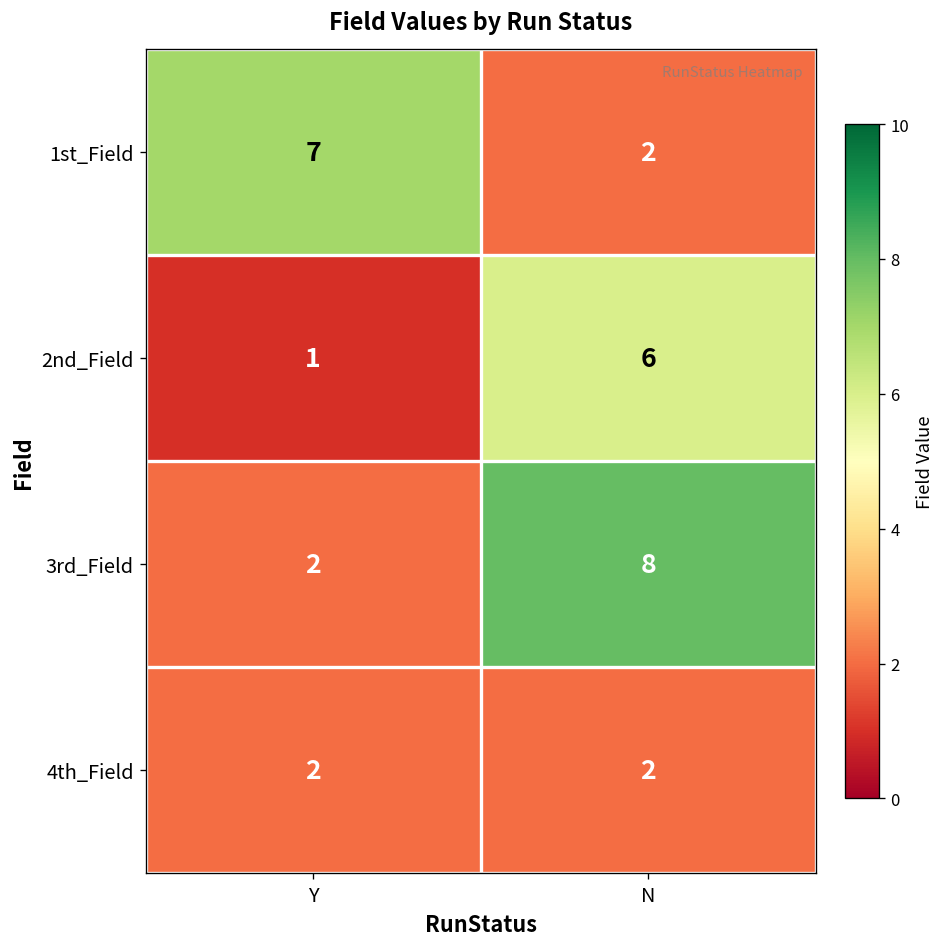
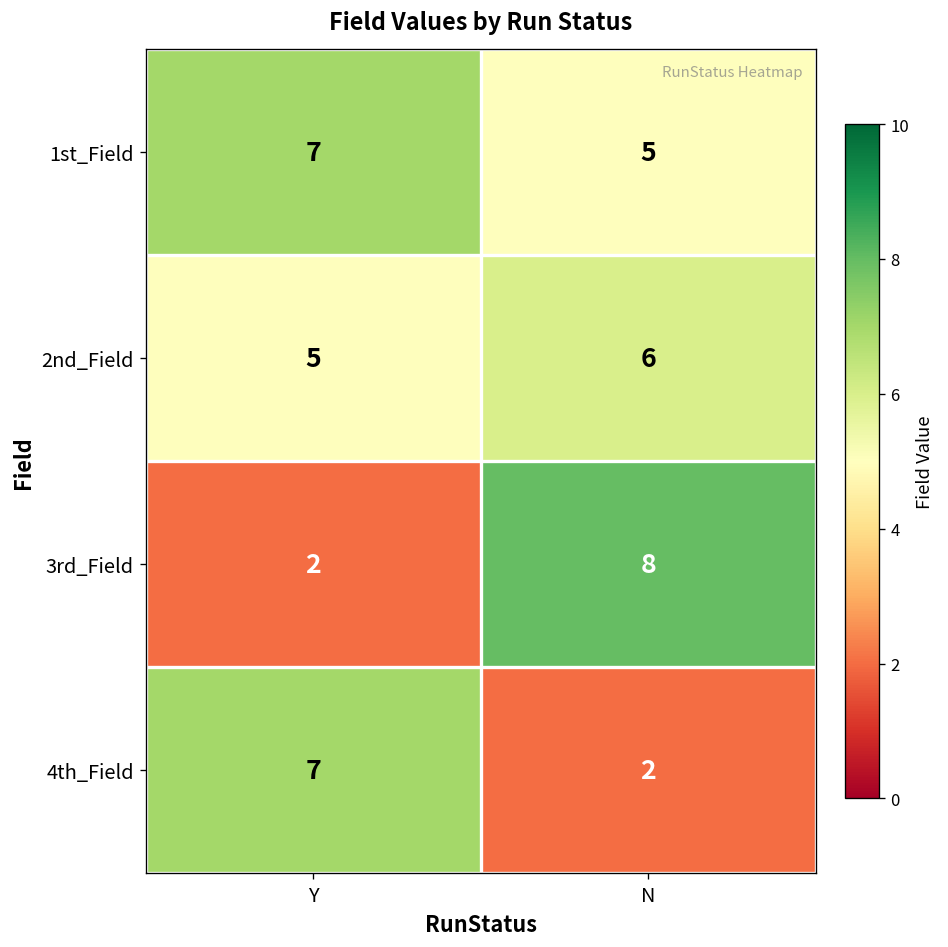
1st_Field, N: 2 -> 5
2nd_Field, Y: 1 -> 5
4th_Field, Y: 2 -> 7
